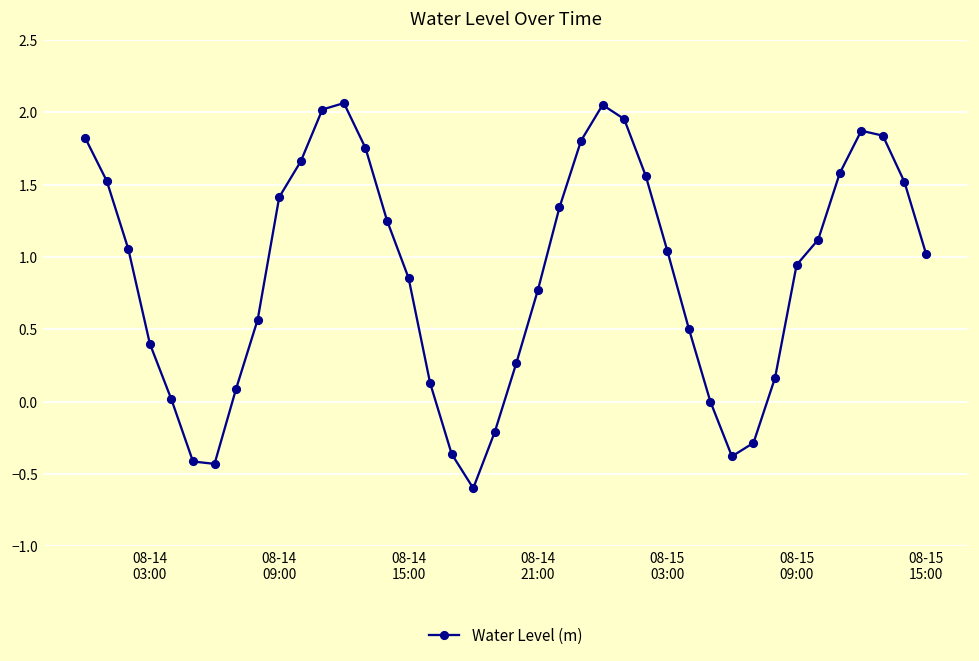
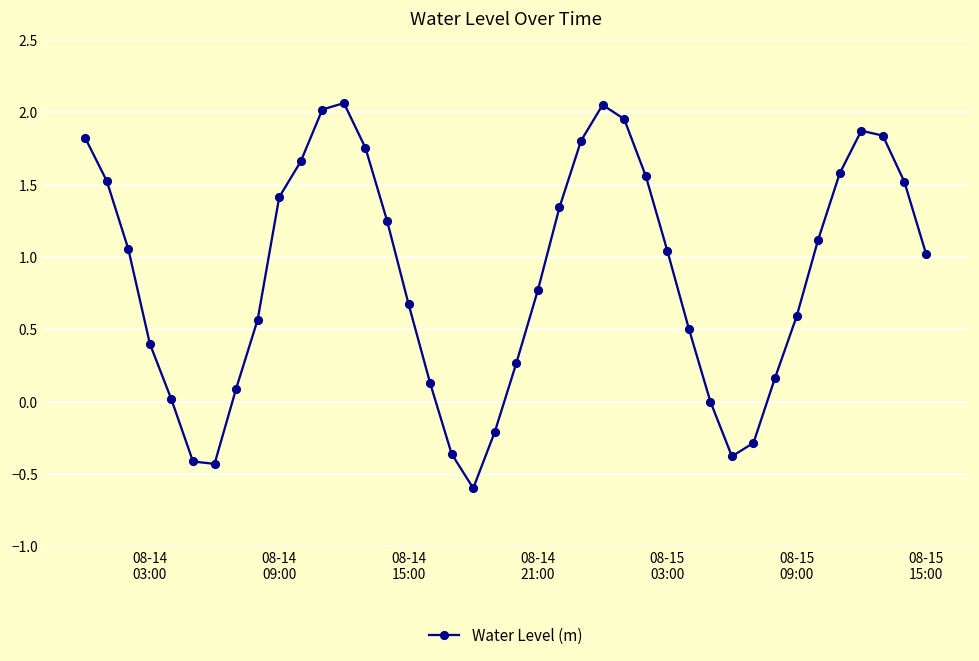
08-14 15:00: 0.85 -> 0.67
08-15 09:00: 0.94 -> 0.59
